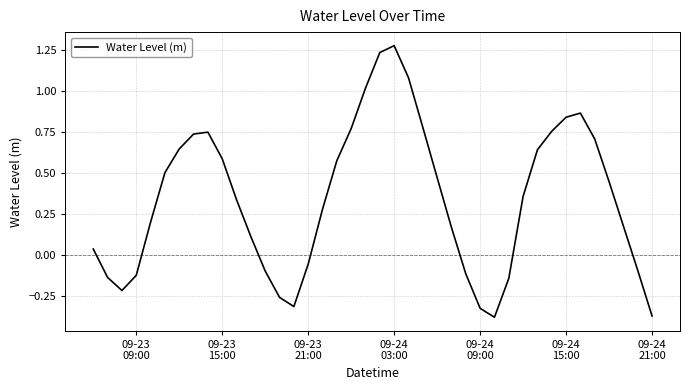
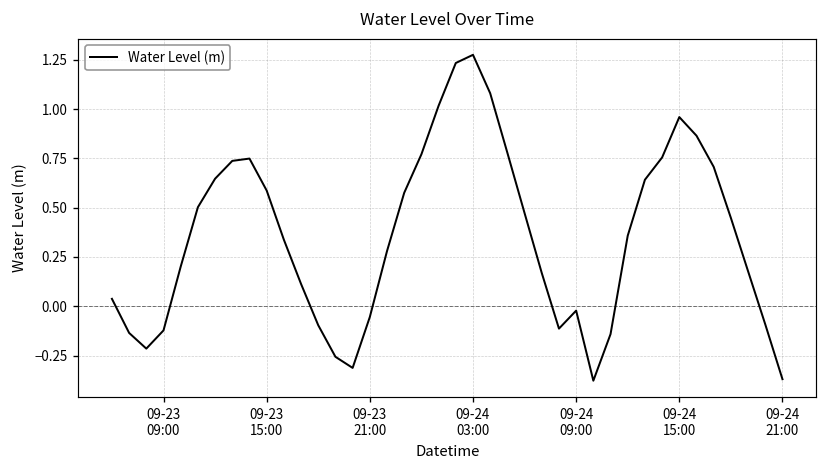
09-24 09:00: -0.32 -> -0.02
09-24 15:00: 0.84 -> 0.96
